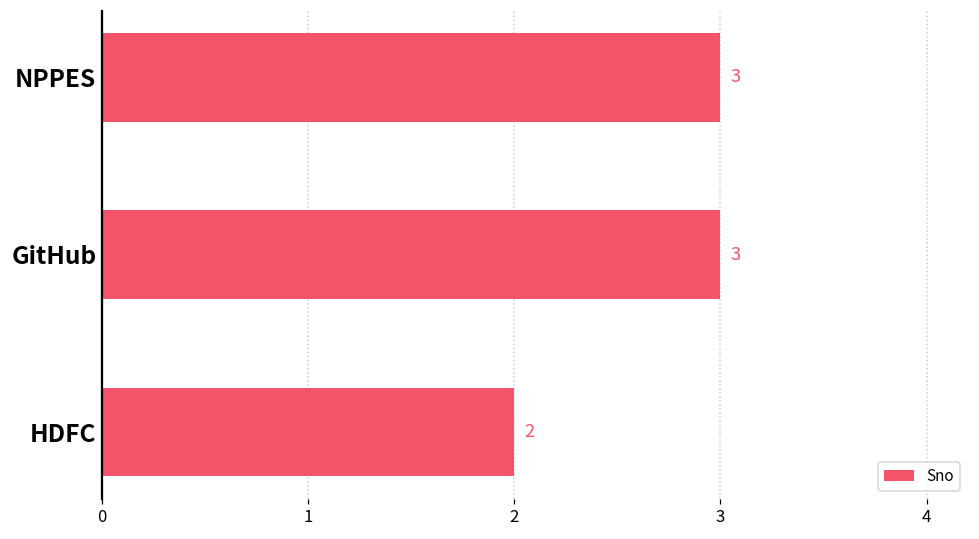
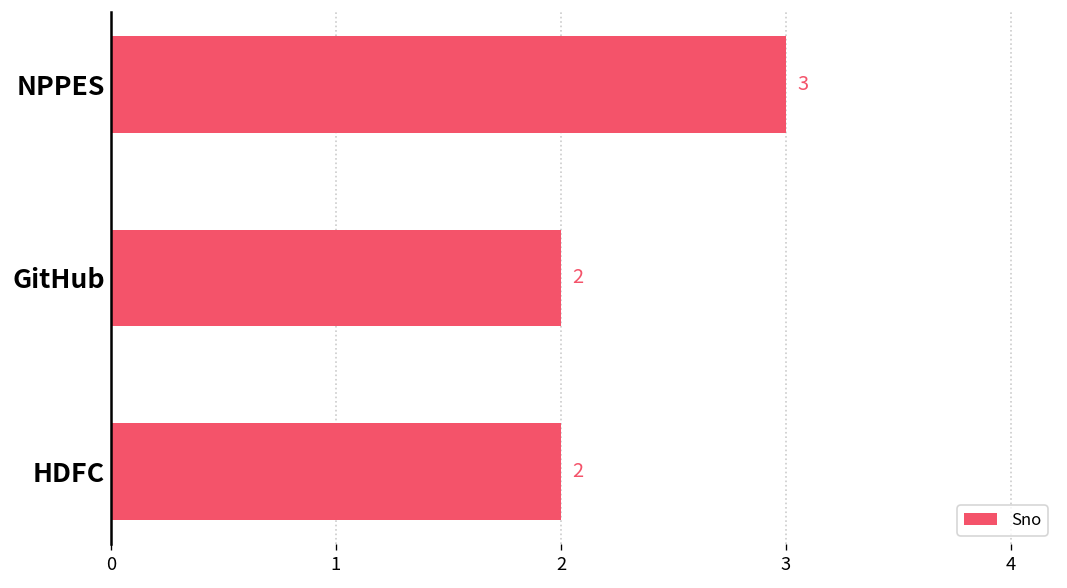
GitHub: 3 -> 2
